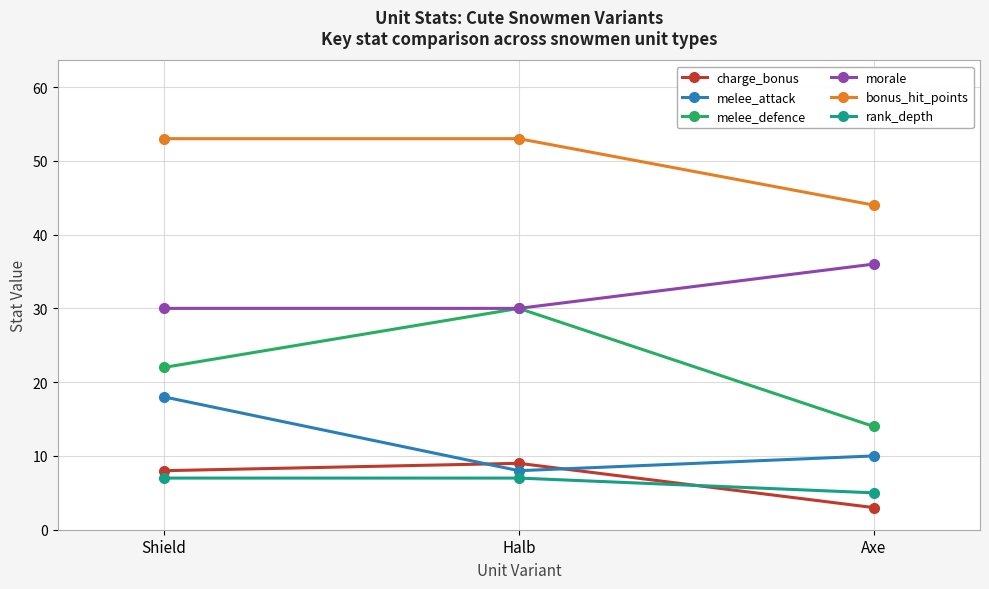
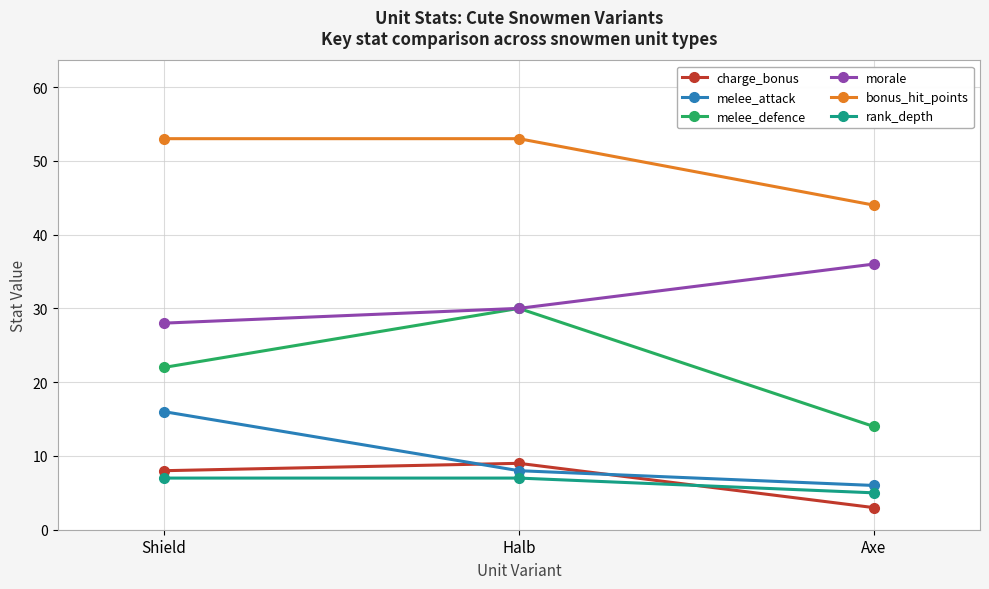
melee_attack, Shield: 18 -> 16
morale, Shield: 30 -> 28
melee_attack, Axe: 10 -> 6
